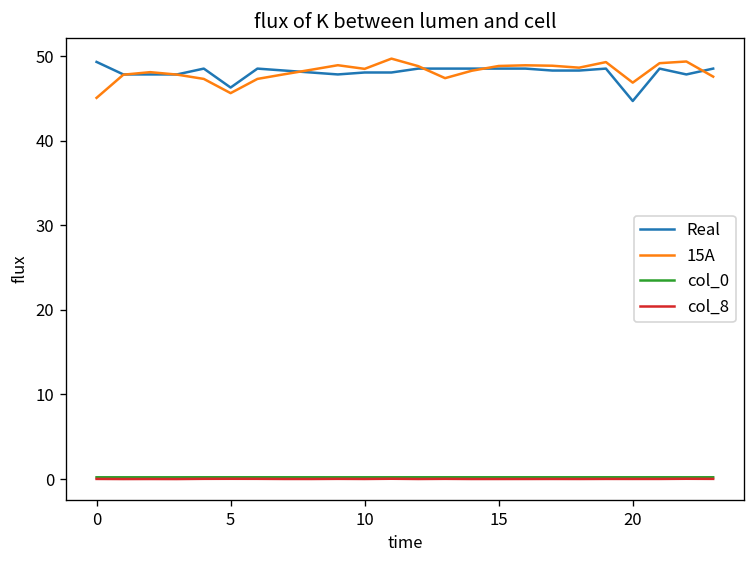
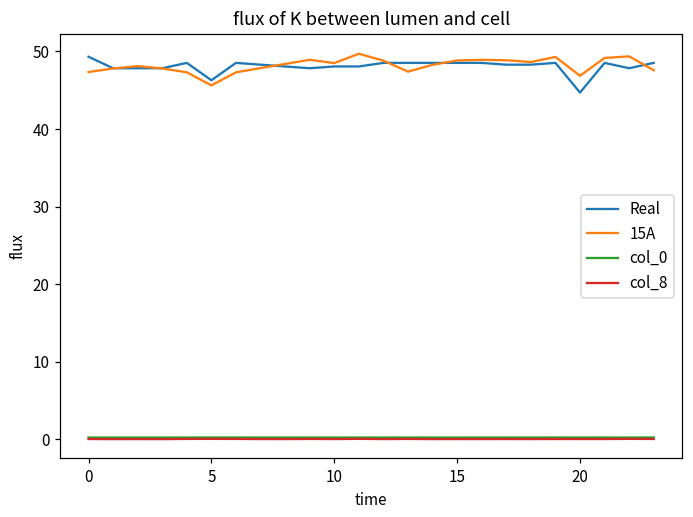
15A, 0: 45 -> 47
